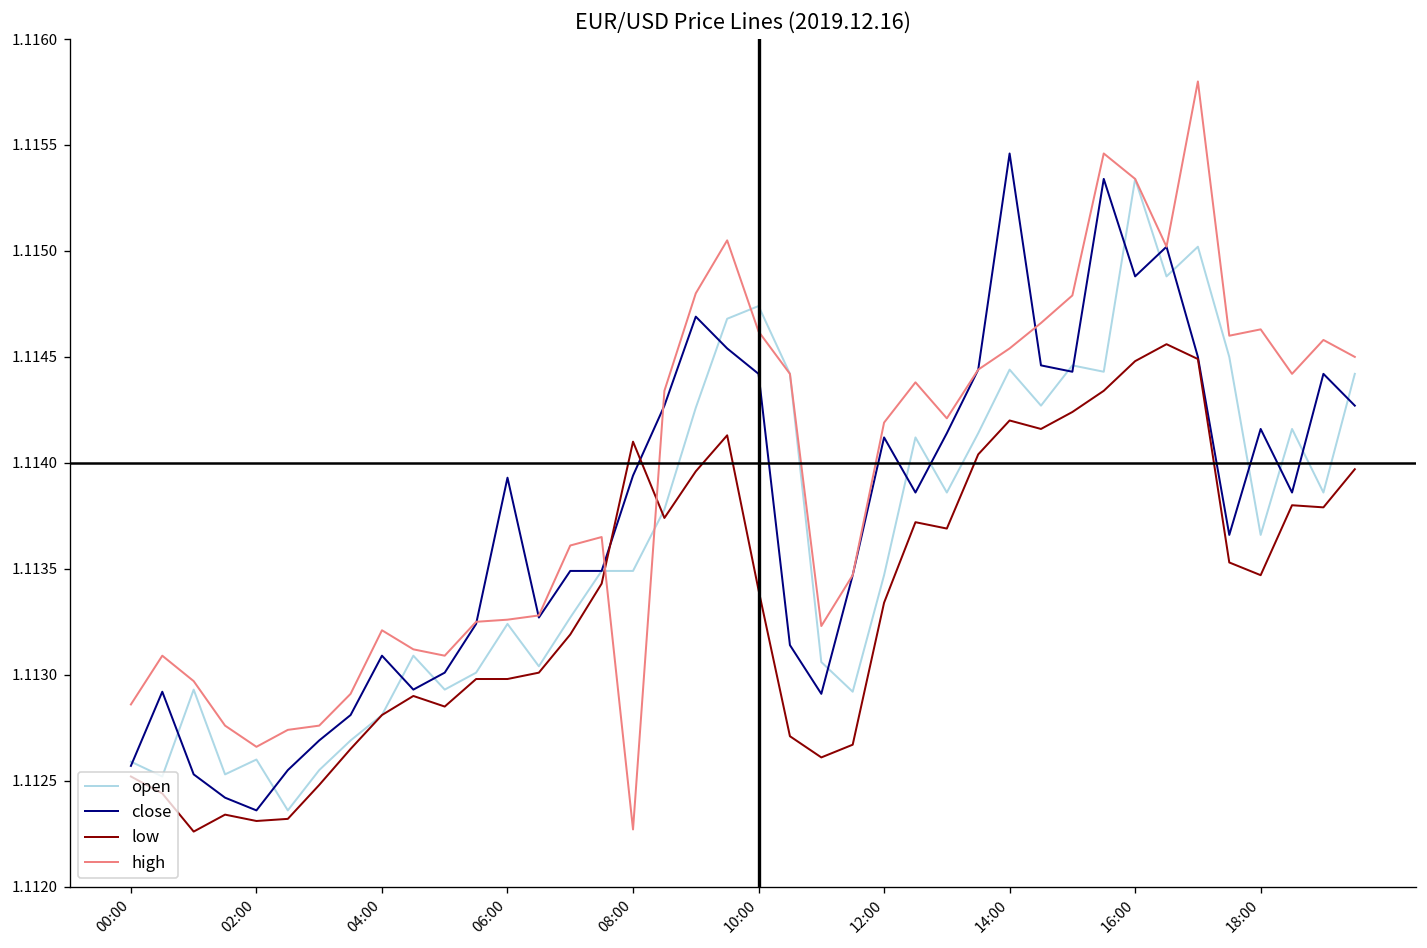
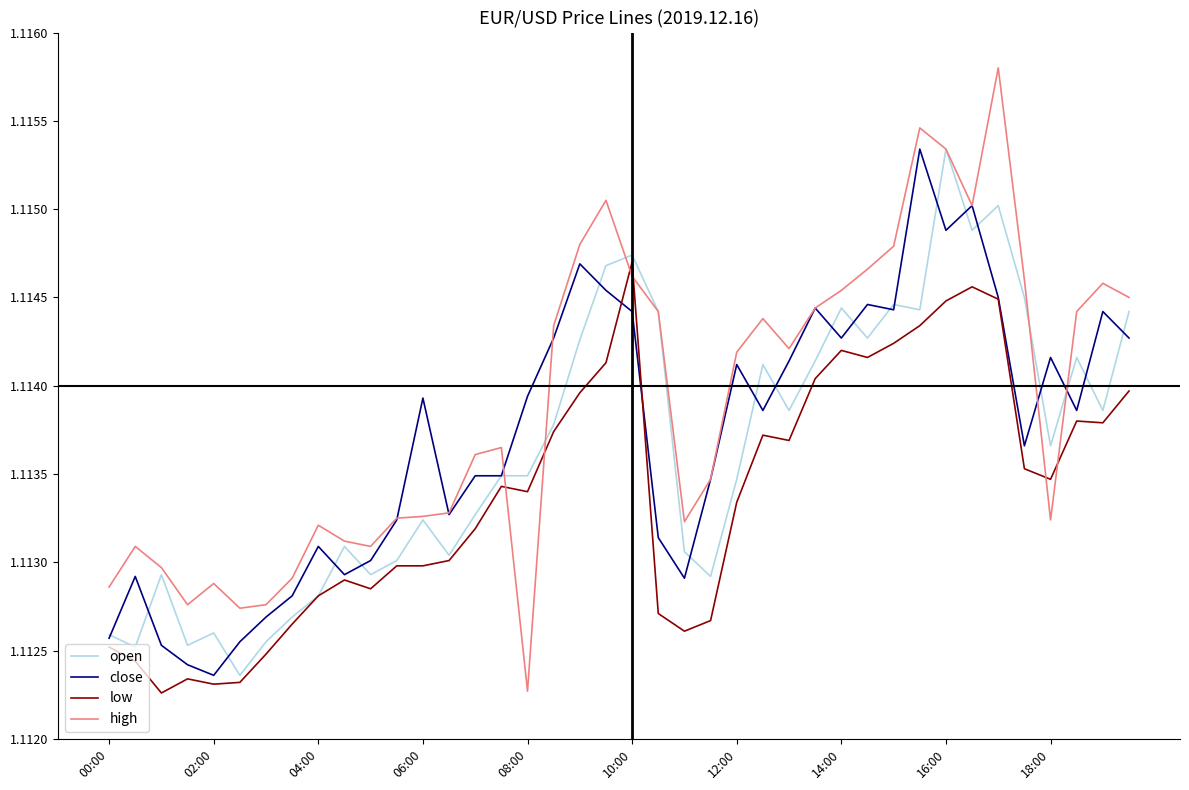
high, 02:00: 1.11266 -> 1.11288
low, 08:00: 1.1141 -> 1.1134
low, 10:00: 1.1134 -> 1.1147
close, 14:00: 1.11546 -> 1.11427
high, 18:00: 1.11463 -> 1.11324
